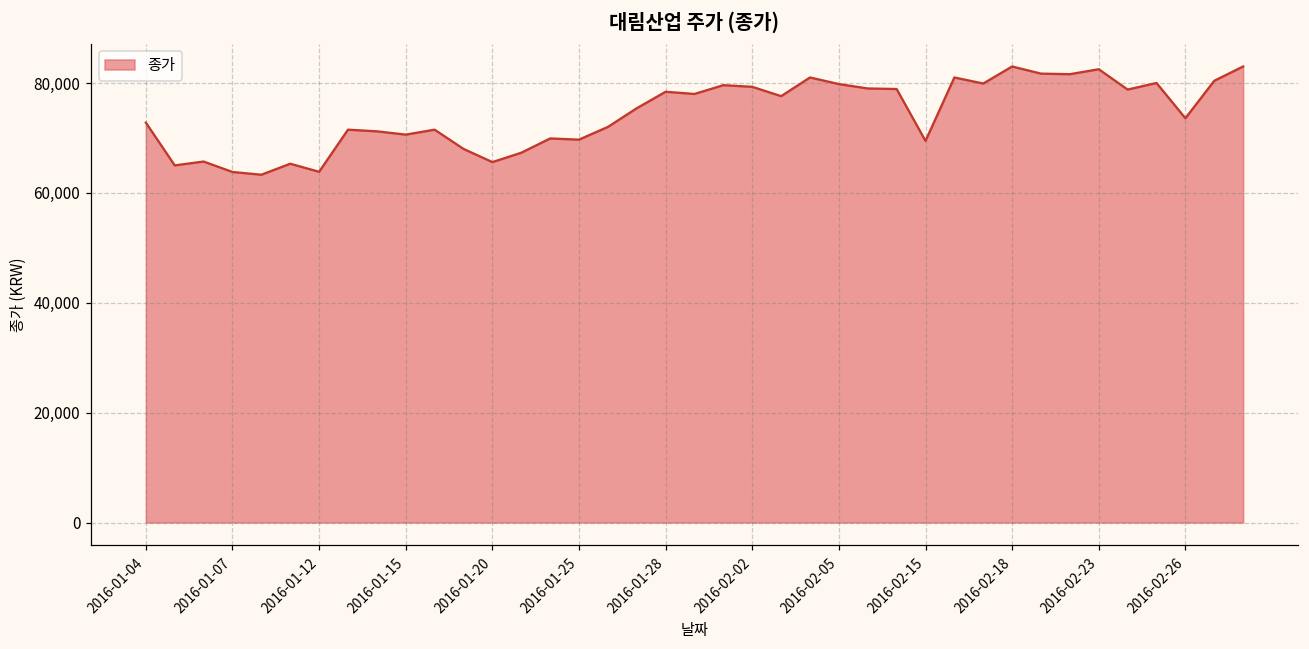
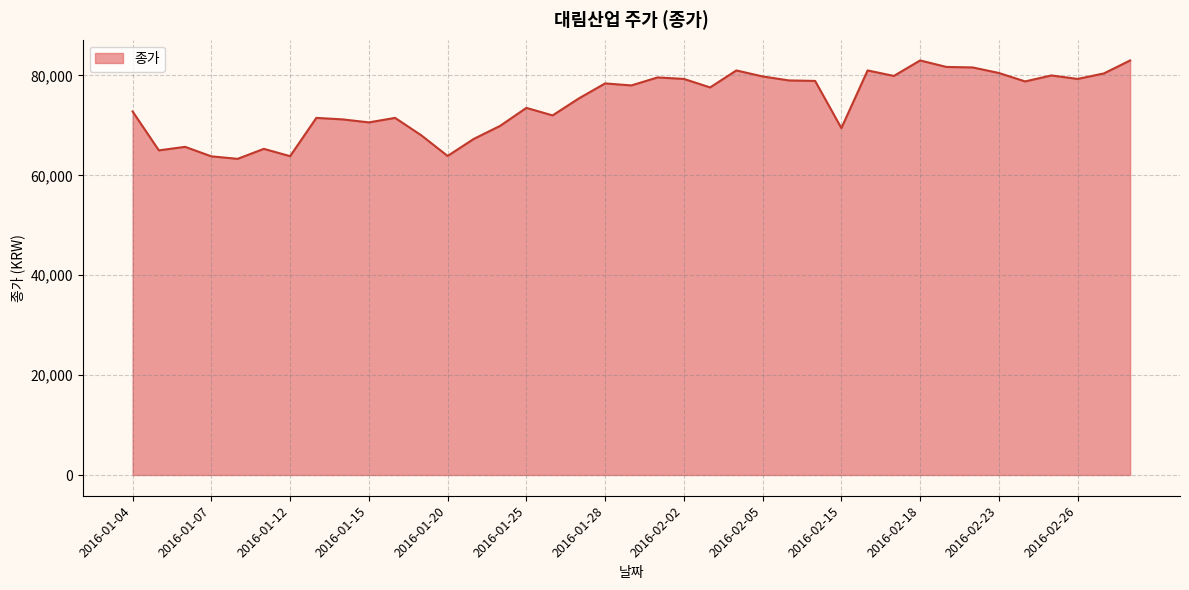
2016-01-20: 66,000 -> 64,000
2016-01-25: 70,000 -> 74,000
2016-02-23: 83,000 -> 80,000
2016-02-26: 74,000 -> 79,000
